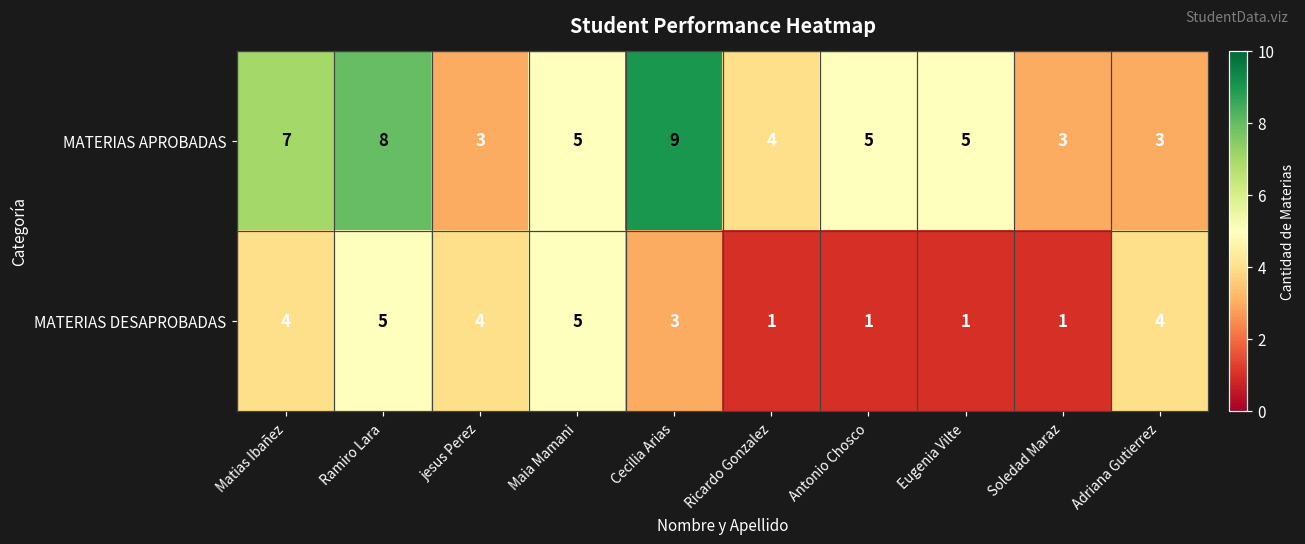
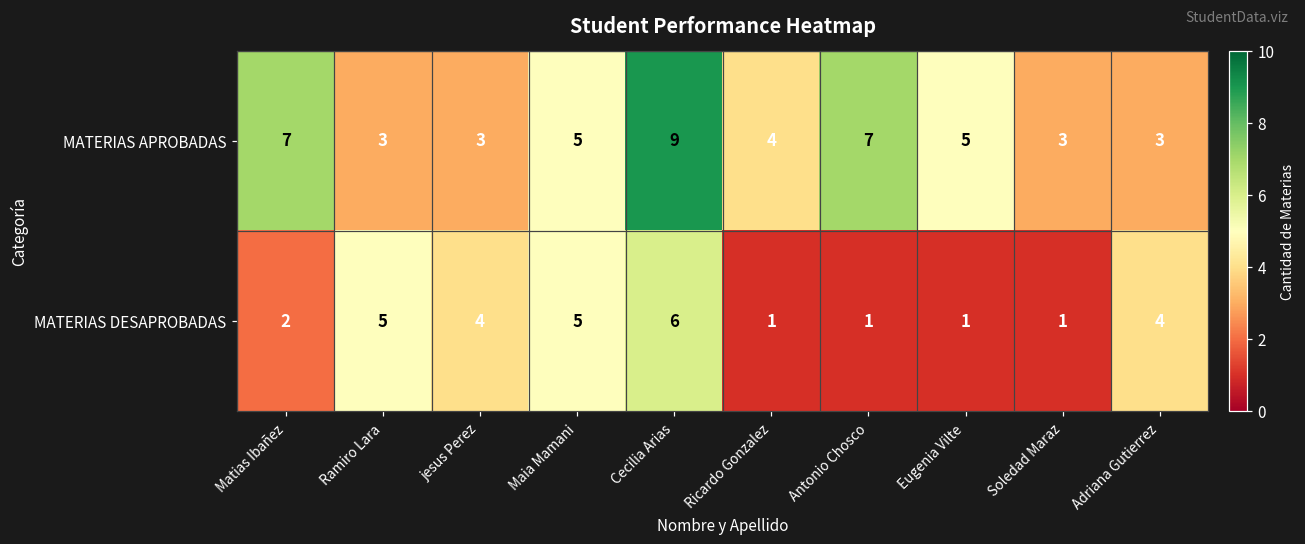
MATERIAS APROBADAS, Ramiro Lara: 8 -> 3
MATERIAS APROBADAS, Antonio Chosco: 5 -> 7
MATERIAS DESAPROBADAS, Matias Ibañez: 4 -> 2
MATERIAS DESAPROBADAS, Cecilia Arias: 3 -> 6
